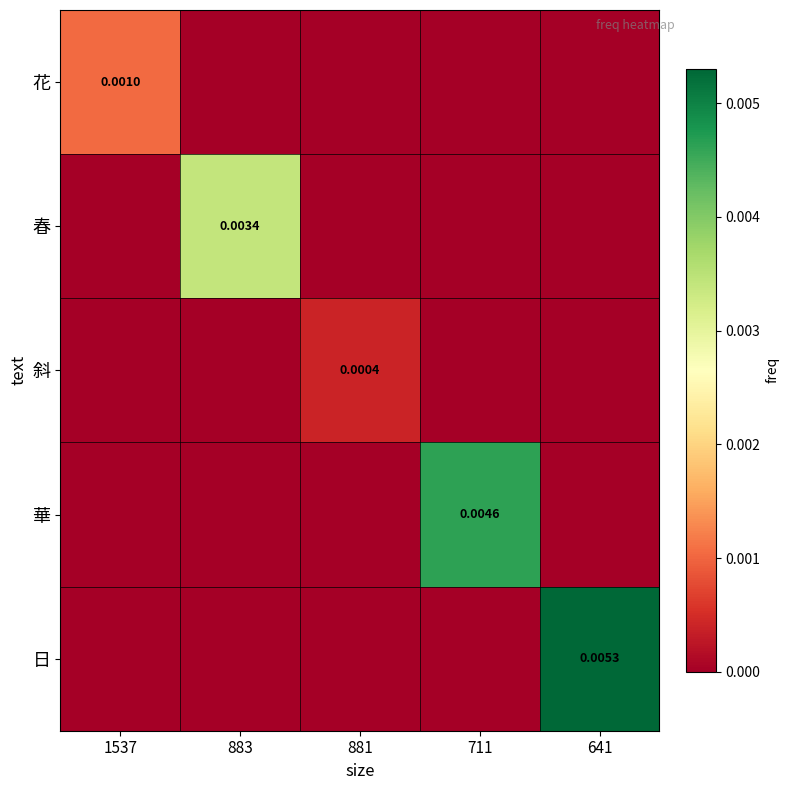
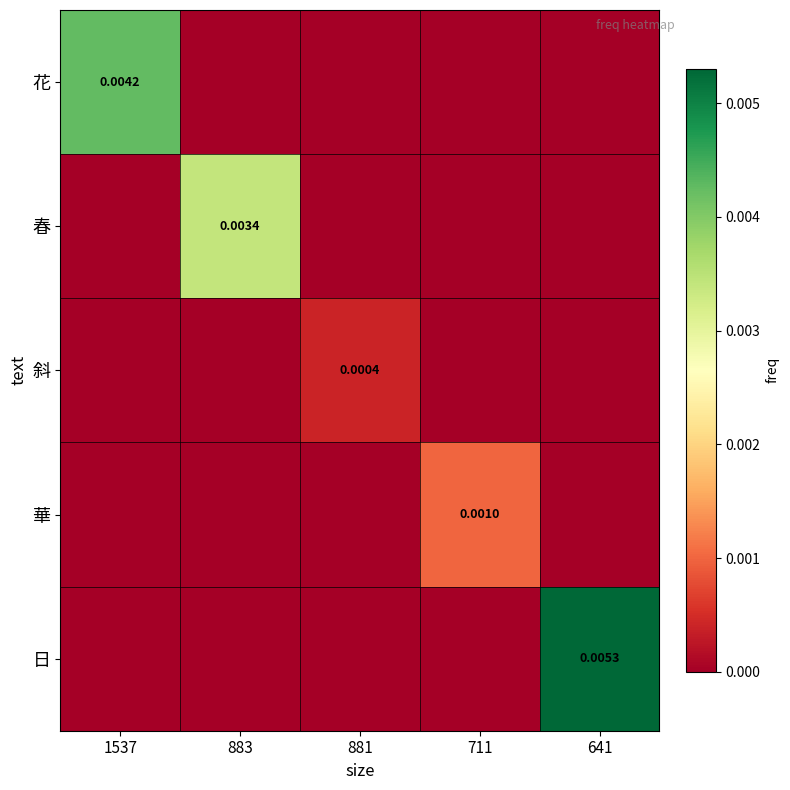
花, 1537: 0.0010 -> 0.0042
華, 711: 0.0046 -> 0.0010
